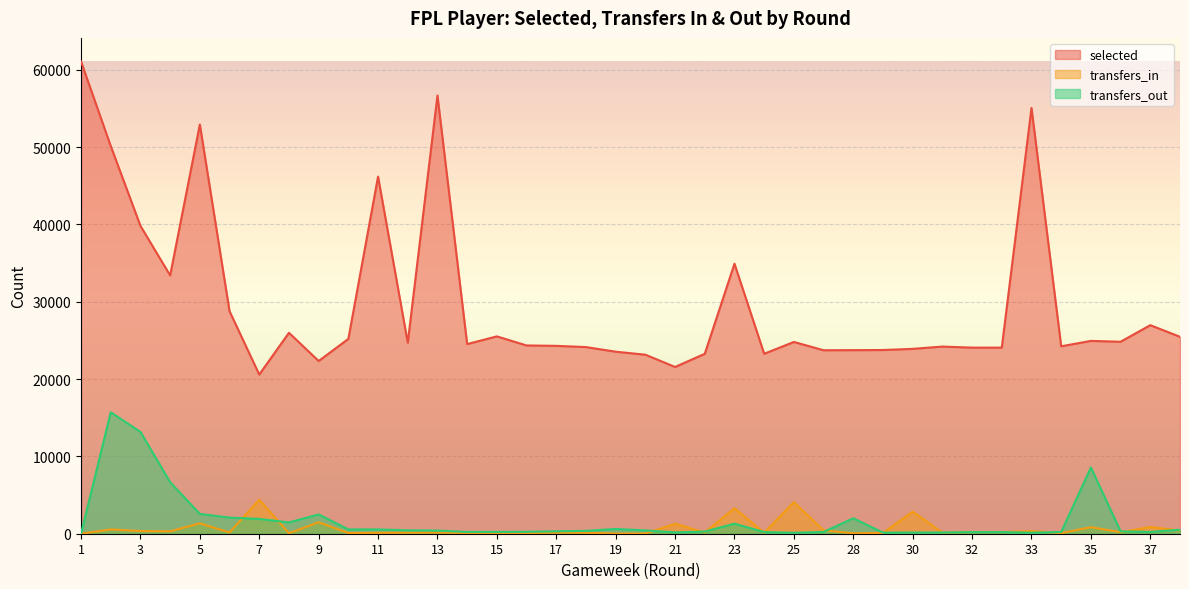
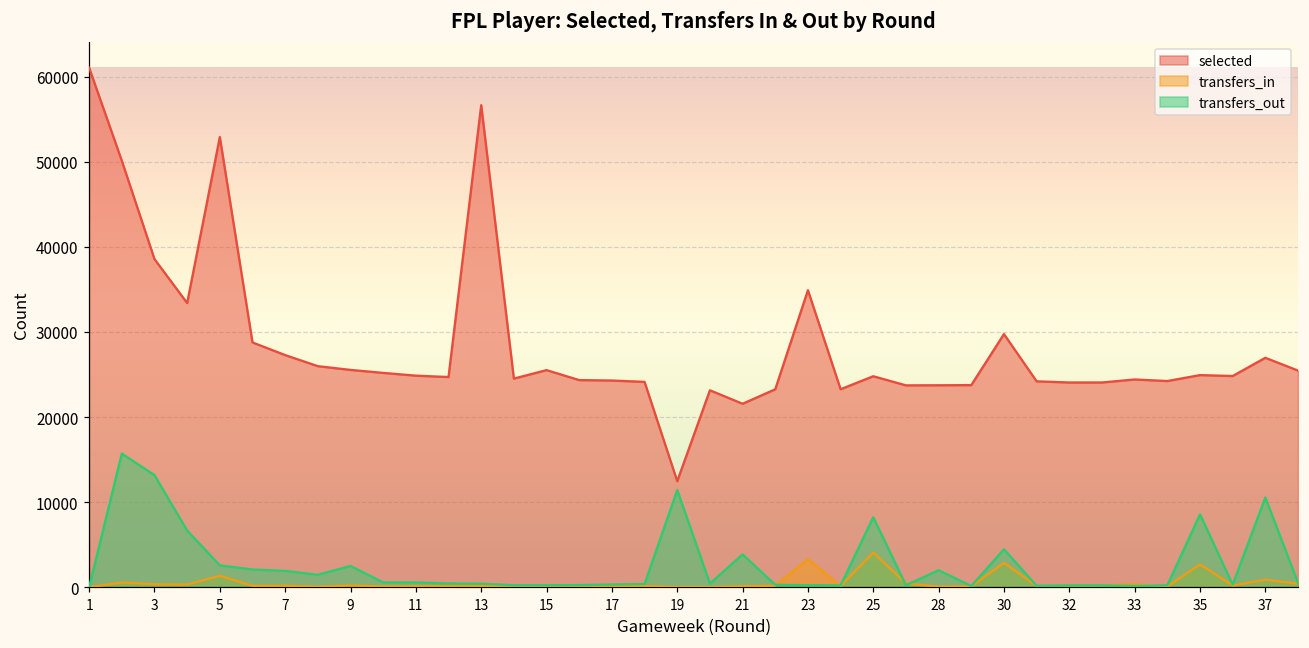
selected, 3: 40000 -> 39000
selected, 7: 21000 -> 27000
transfers_in, 7: 4000 -> 0
selected, 9: 22000 -> 26000
transfers_in, 9: 1000 -> 0
selected, 11: 46000 -> 25000
selected, 19: 24000 -> 12000
transfers_out, 19: 1000 -> 11000
transfers_in, 21: 1000 -> 0
transfers_out, 21: 0 -> 4000
transfers_out, 23: 1000 -> 0
transfers_out, 25: 0 -> 8000
selected, 30: 24000 -> 30000
transfers_out, 30: 0 -> 4000
selected, 33: 55000 -> 24000
transfers_in, 35: 1000 -> 3000
transfers_out, 37: 0 -> 11000
